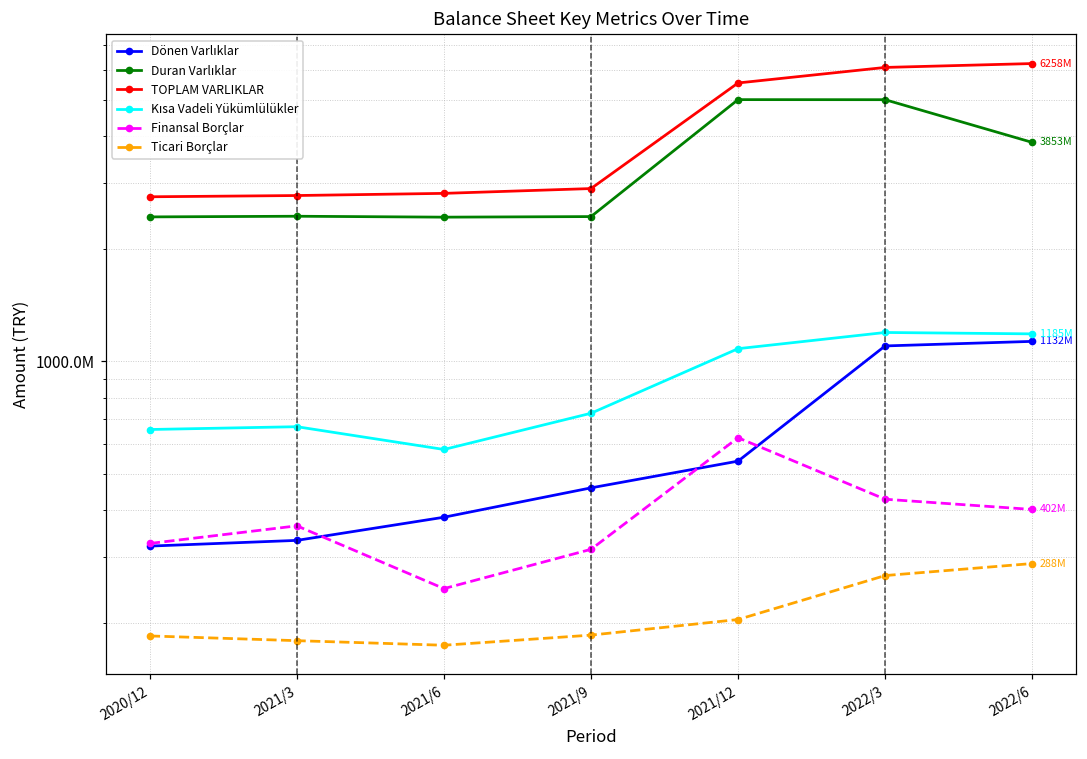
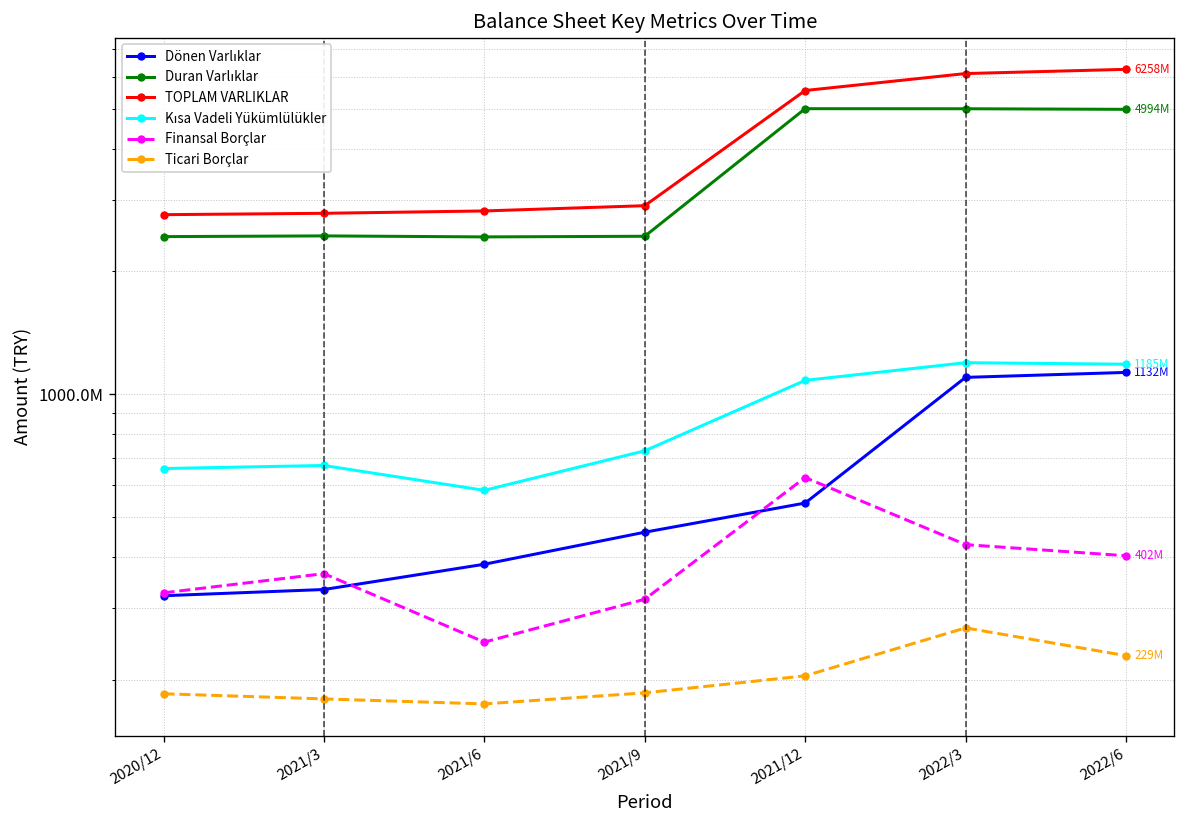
Duran Varlıklar, 2022/6: 3853M -> 4994M
Ticari Borçlar, 2022/6: 288M -> 229M
